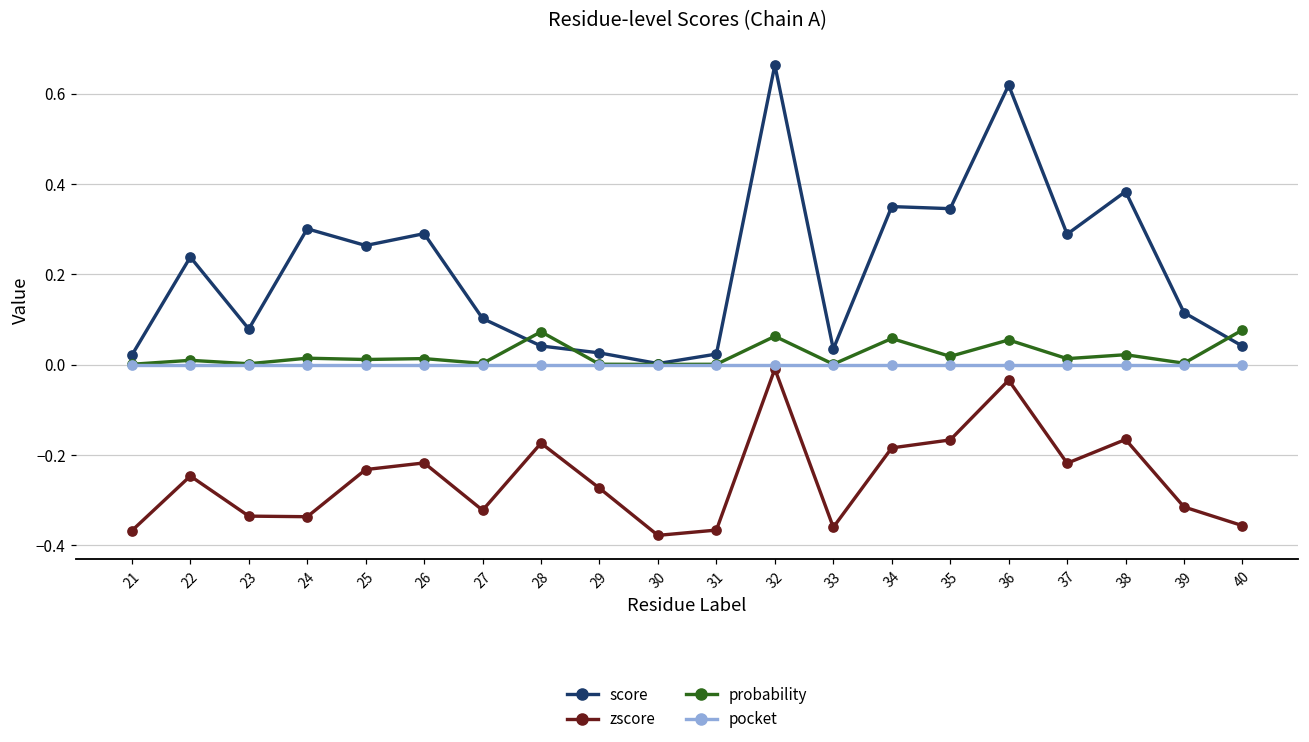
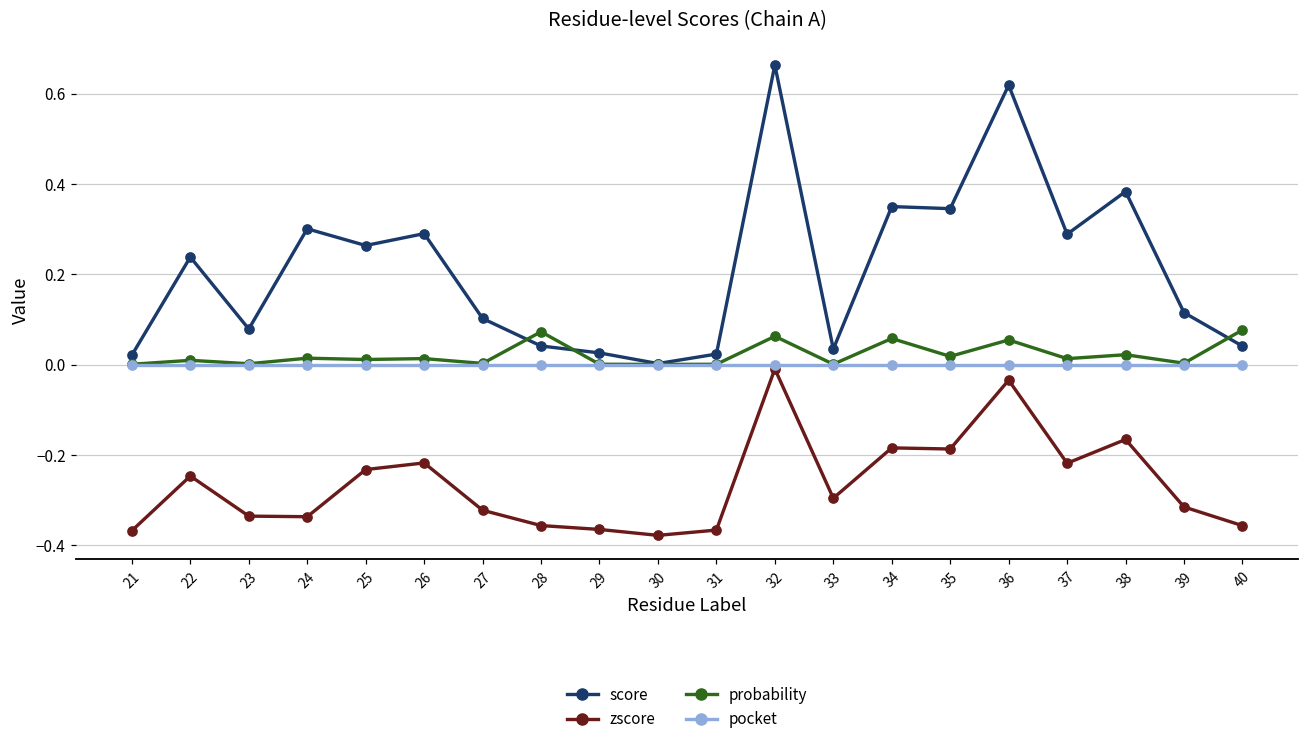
zscore, 28: -0.17 -> -0.36
zscore, 29: -0.27 -> -0.37
zscore, 33: -0.36 -> -0.30
zscore, 35: -0.17 -> -0.19
